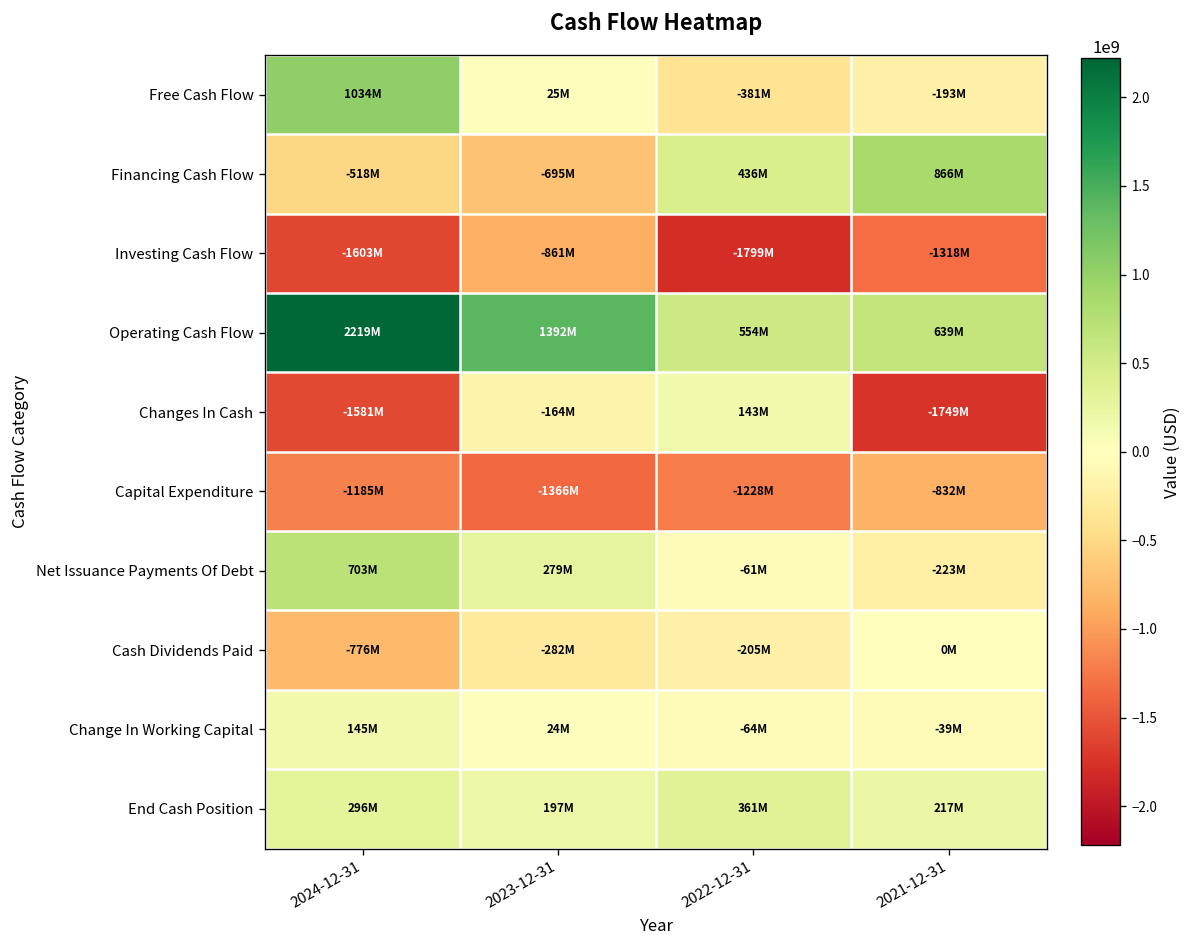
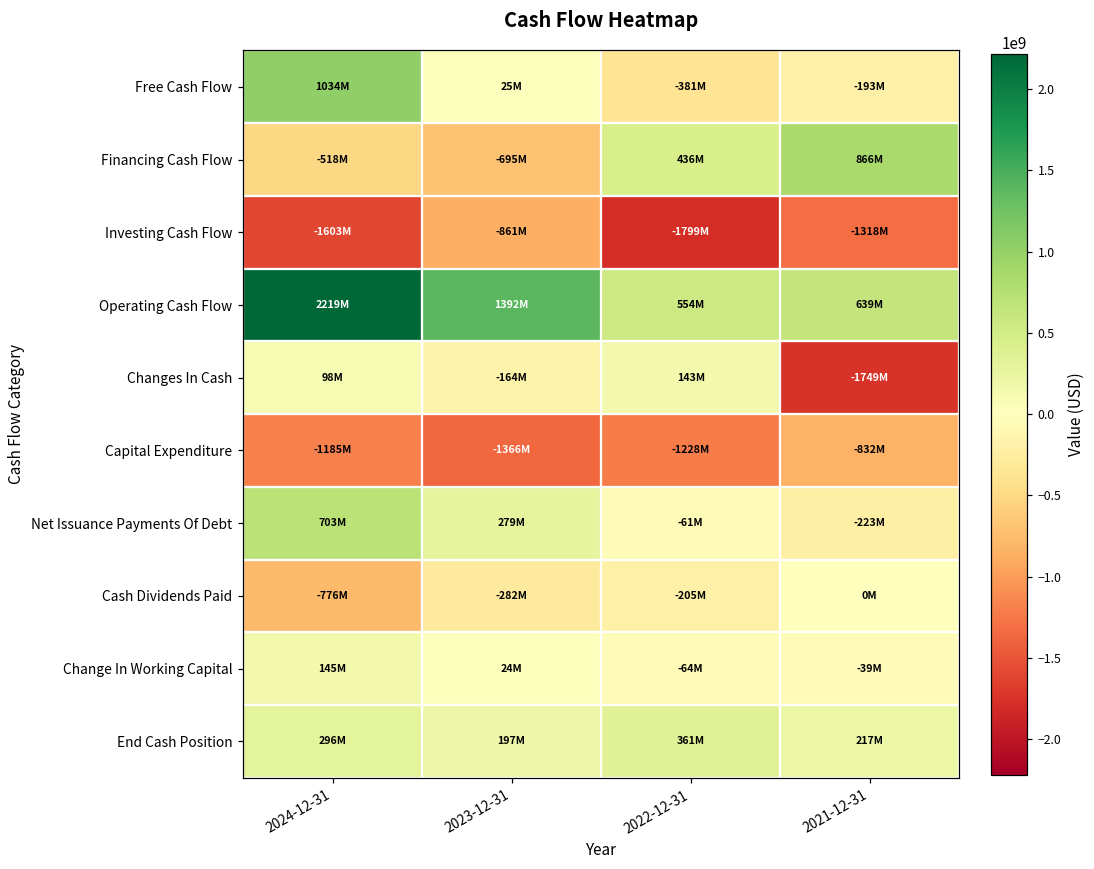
Changes In Cash, 2024-12-31: -1581M -> 98M
